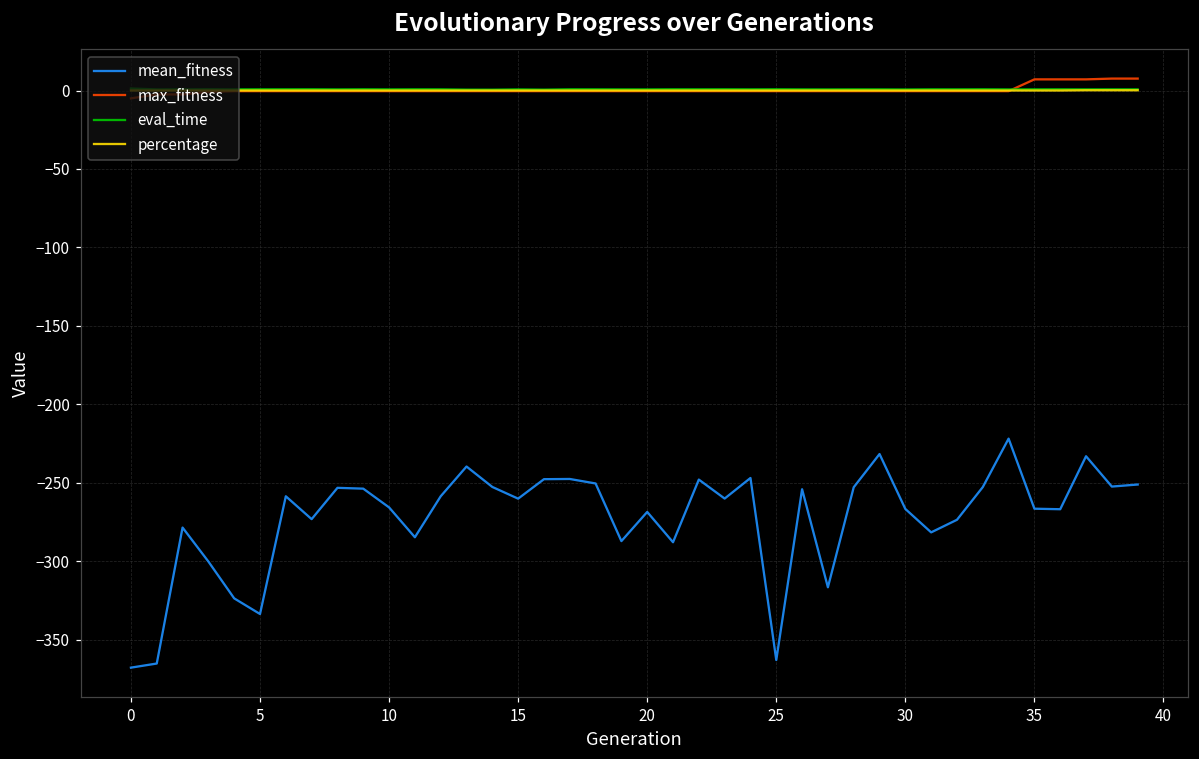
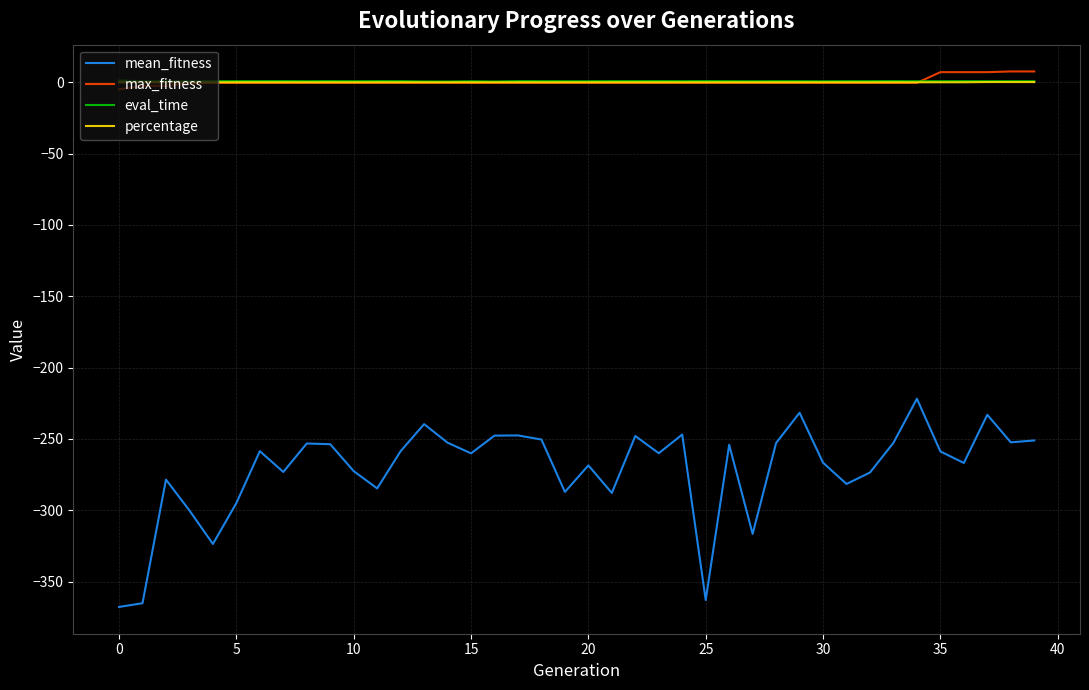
mean_fitness, 5: -334 -> -295
mean_fitness, 10: -266 -> -273
mean_fitness, 35: -266 -> -259
